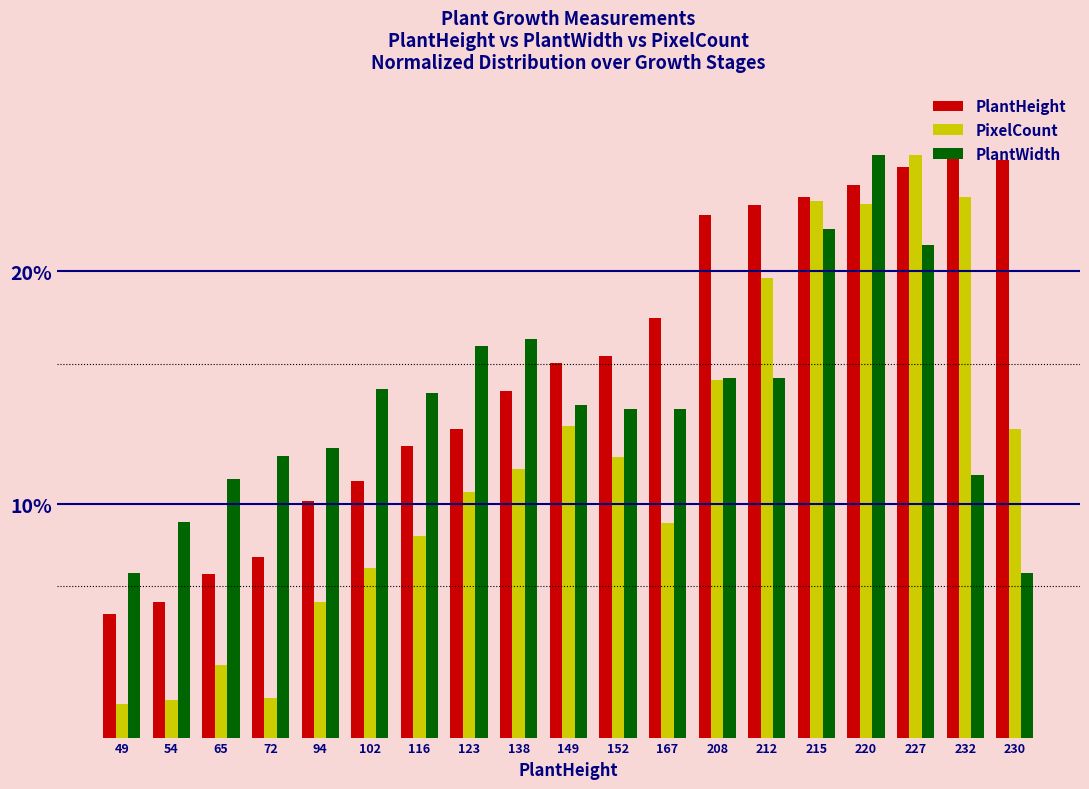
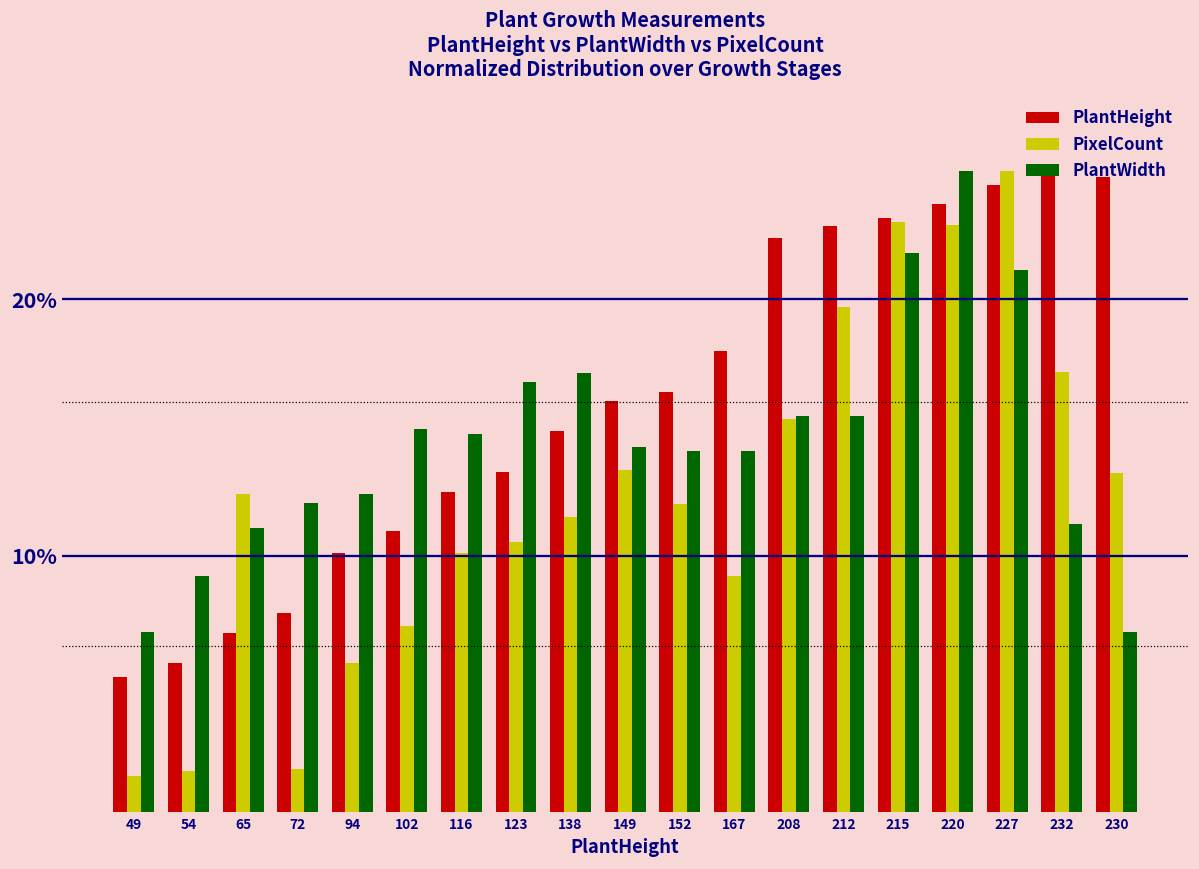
PixelCount, 65: 3.1% -> 12.4%
PixelCount, 116: 8.6% -> 10.1%
PixelCount, 232: 23.2% -> 17.2%
